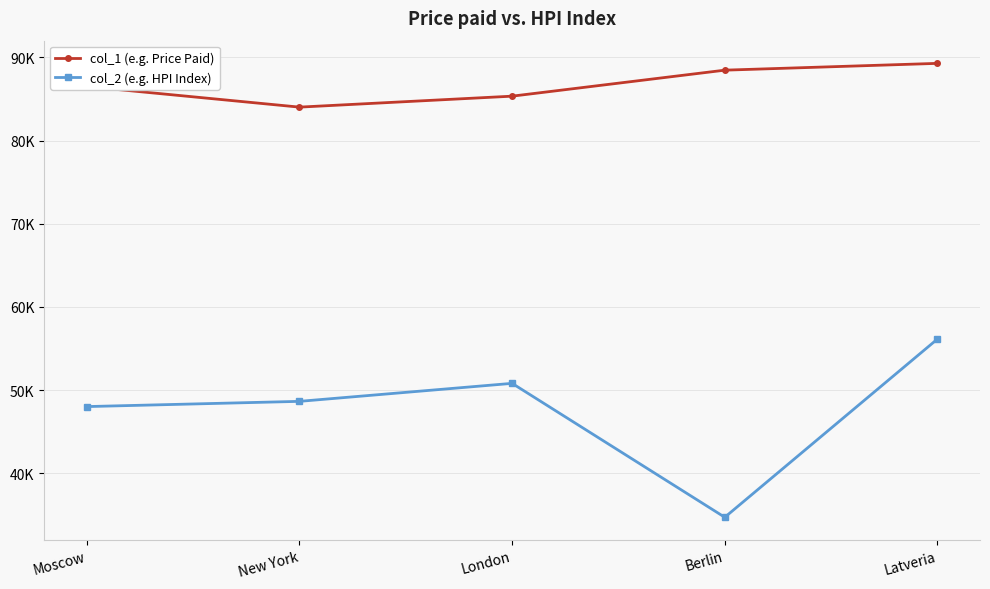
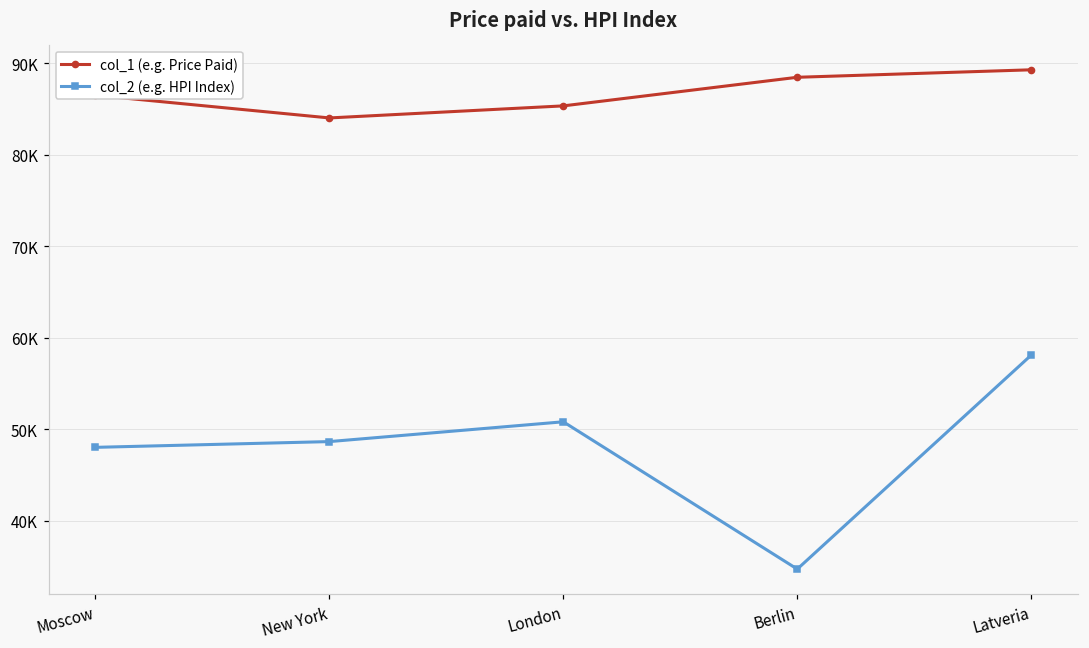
col_2 (e.g. HPI Index), Latveria: 56000 -> 58000
